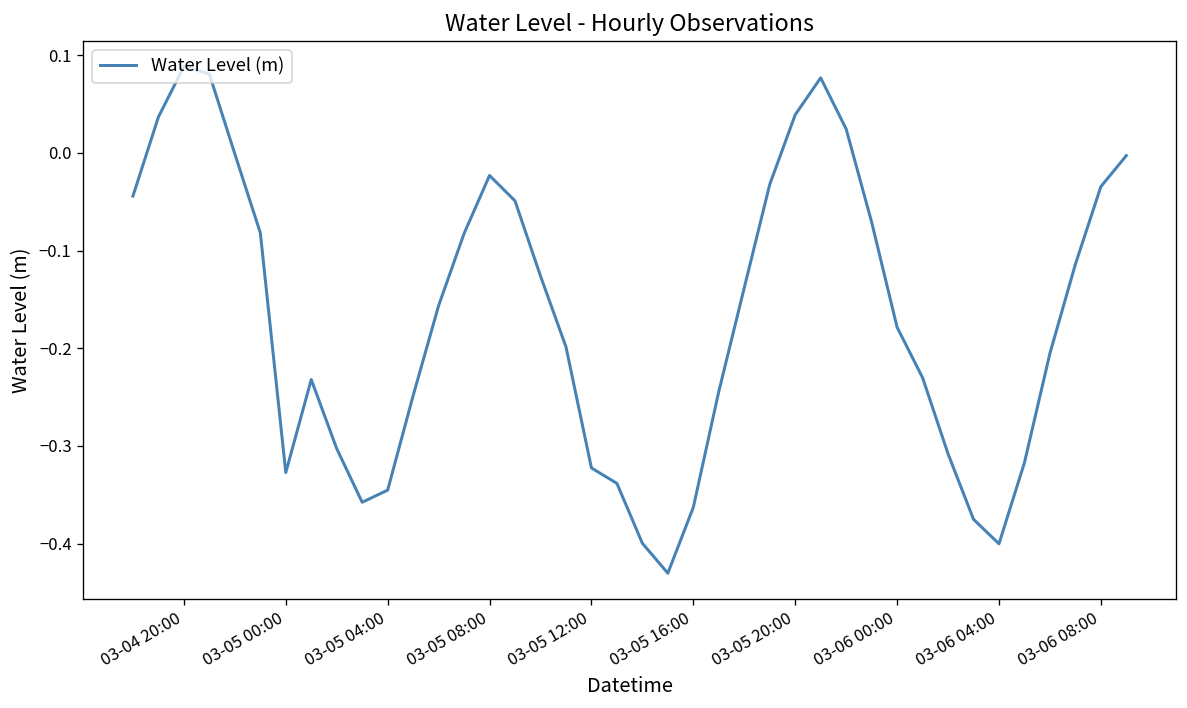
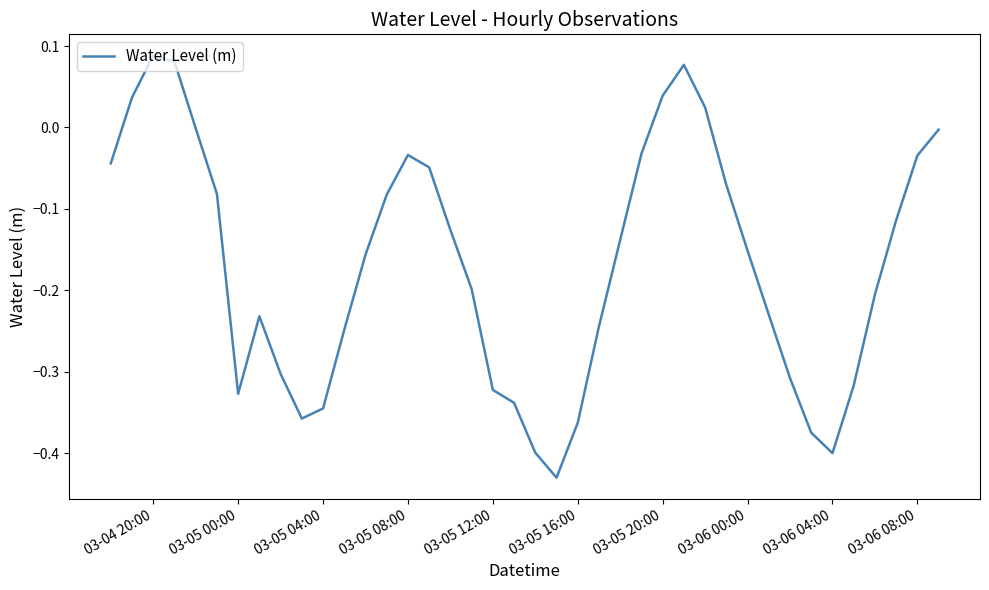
03-05 08:00: -0.02 -> -0.03
03-06 00:00: -0.18 -> -0.15
